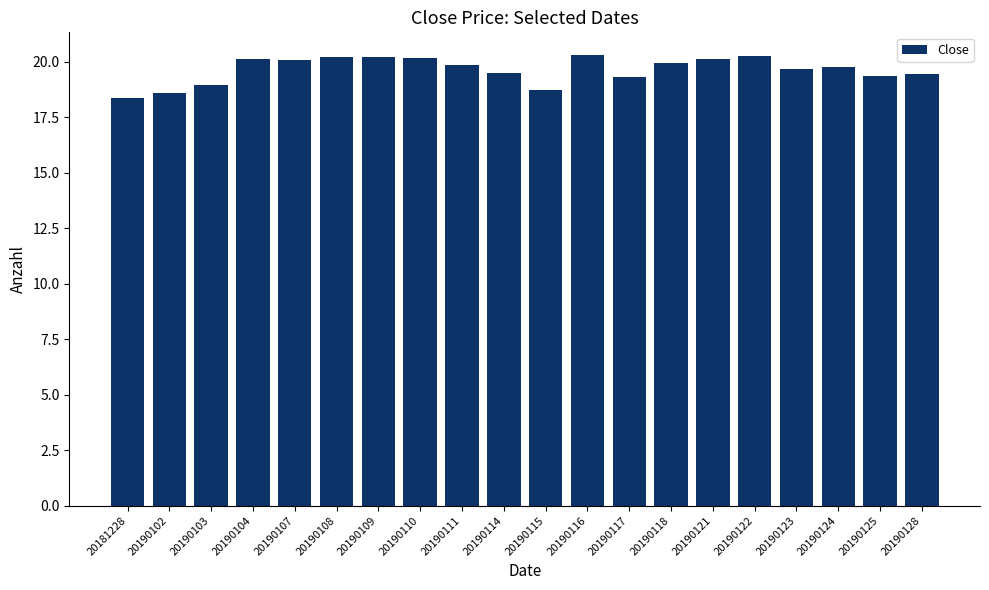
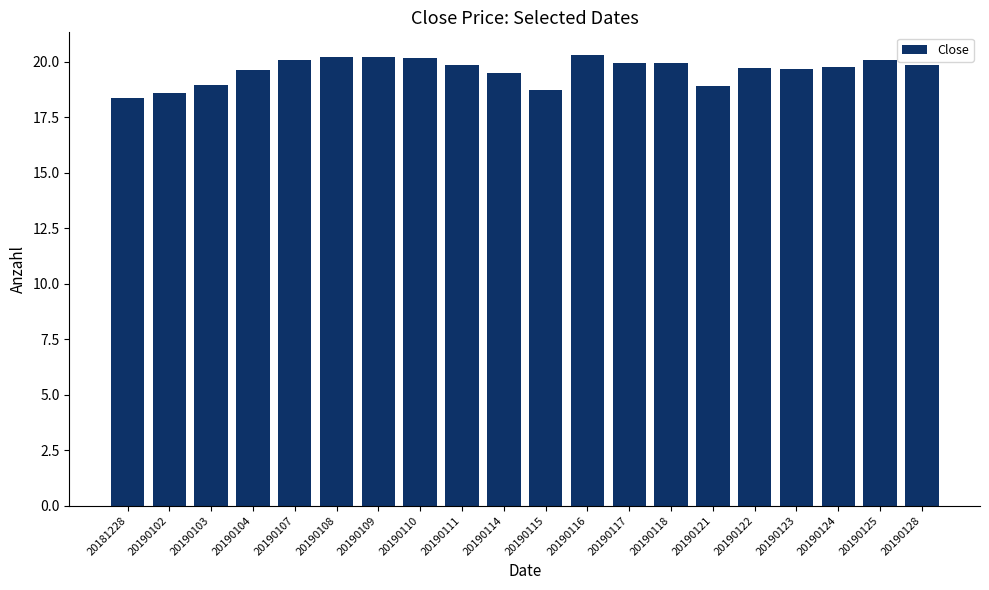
20190104: 20.1 -> 19.6
20190117: 19.3 -> 19.9
20190121: 20.1 -> 18.9
20190122: 20.3 -> 19.7
20190125: 19.4 -> 20.1
20190128: 19.4 -> 19.9
